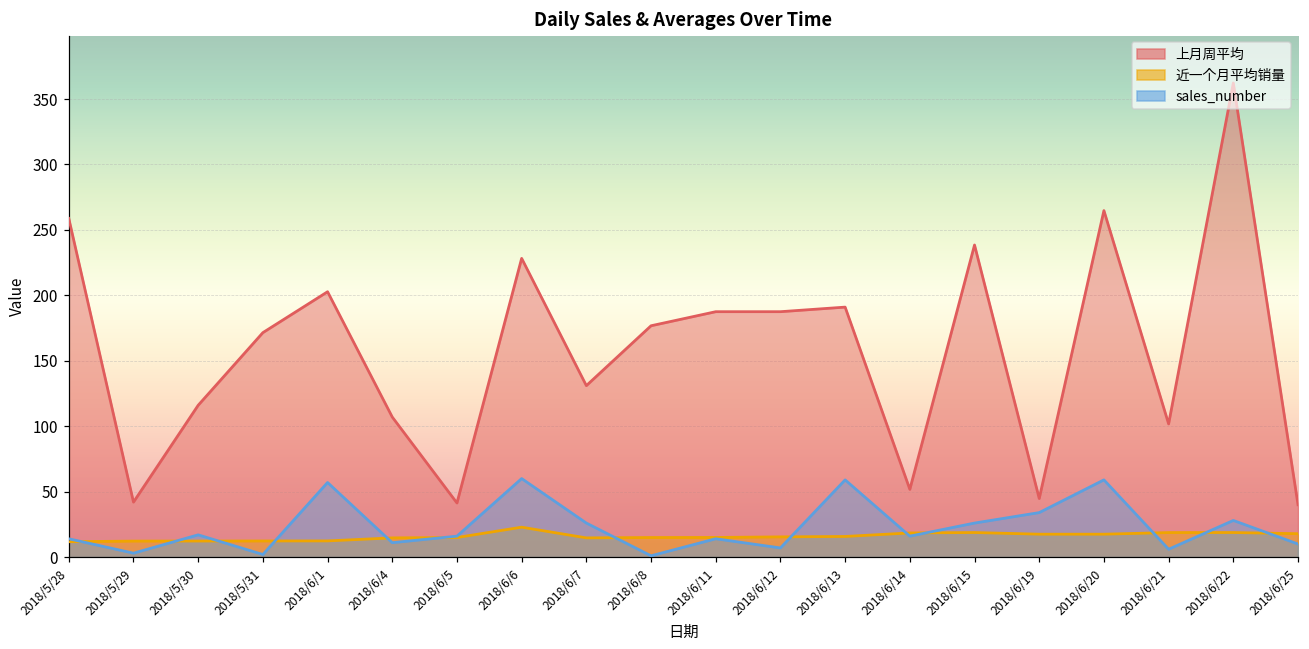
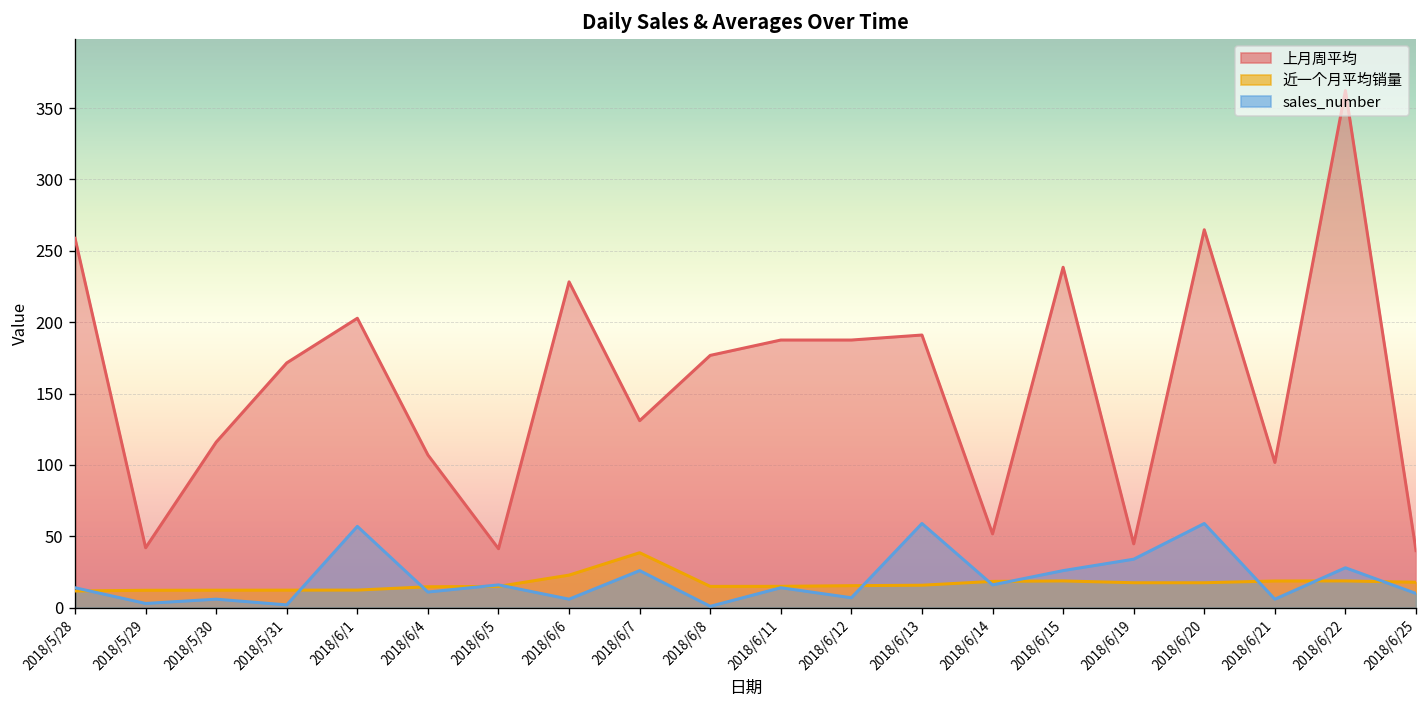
sales_number, 2018/5/30: 17 -> 6
sales_number, 2018/6/6: 60 -> 6
近一个月平均销量, 2018/6/7: 15 -> 39
